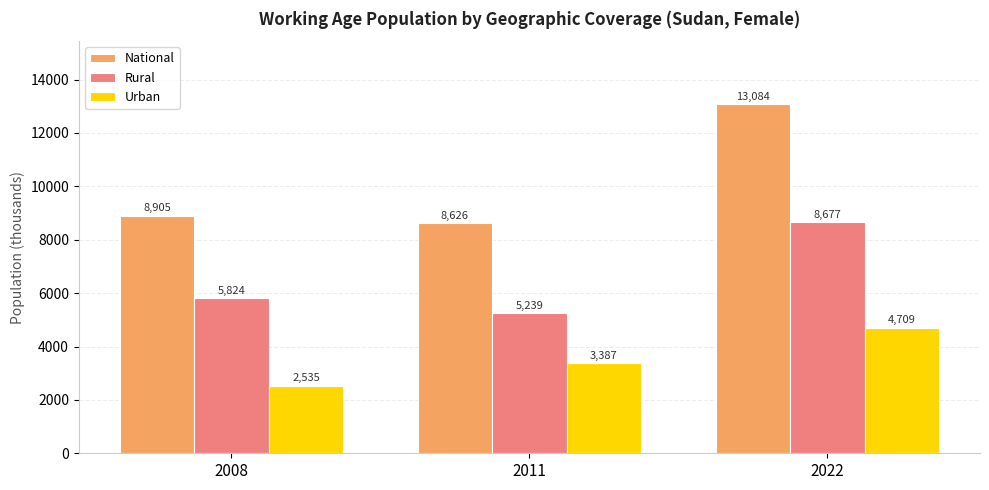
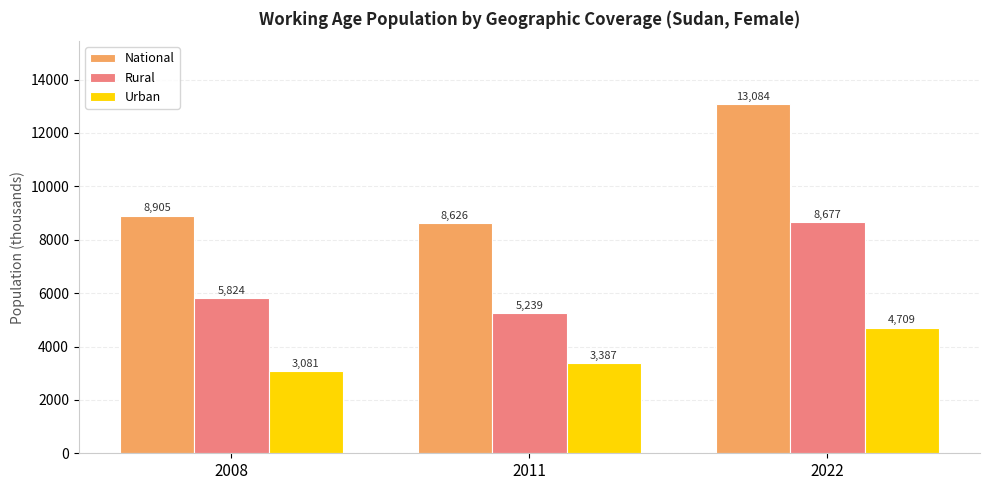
Urban, 2008: 2,535 -> 3,081
